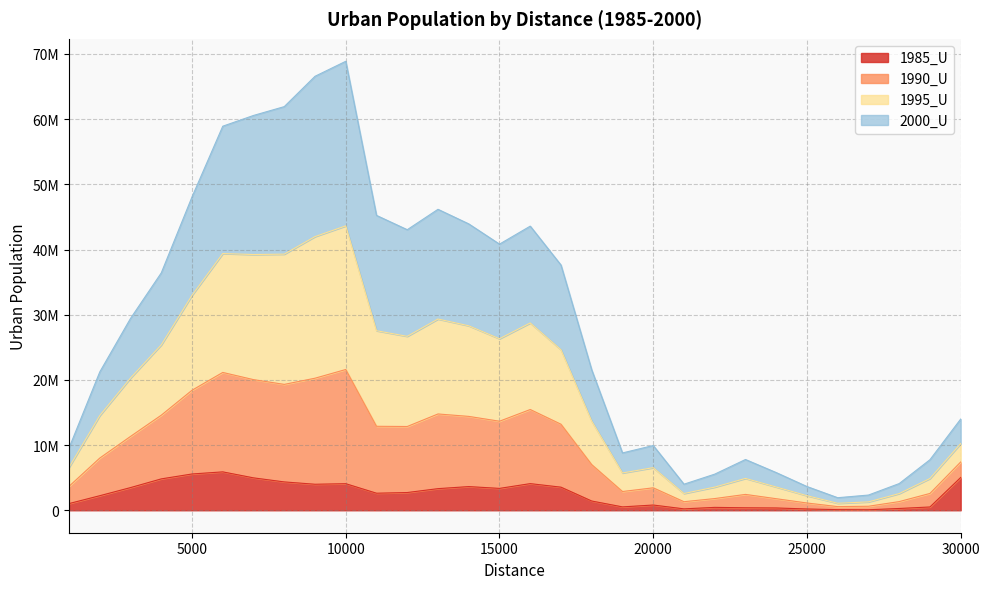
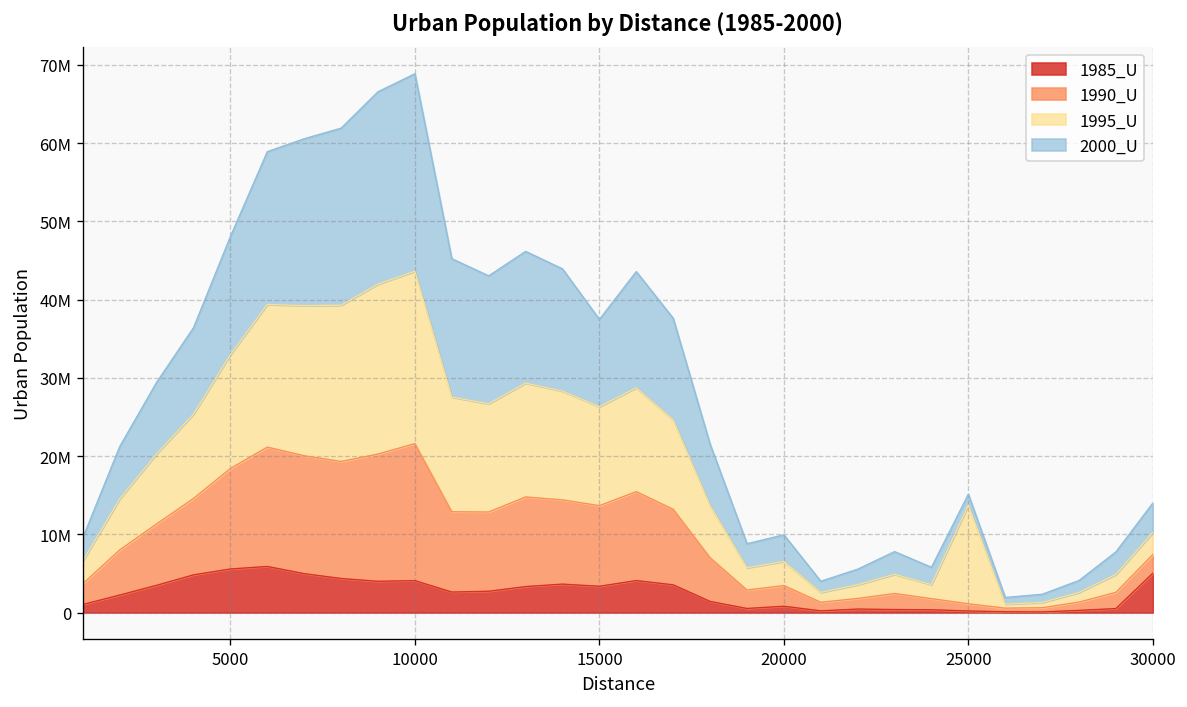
2000_U, 15000: 15000000 -> 11000000
1995_U, 25000: 1000000 -> 13000000
